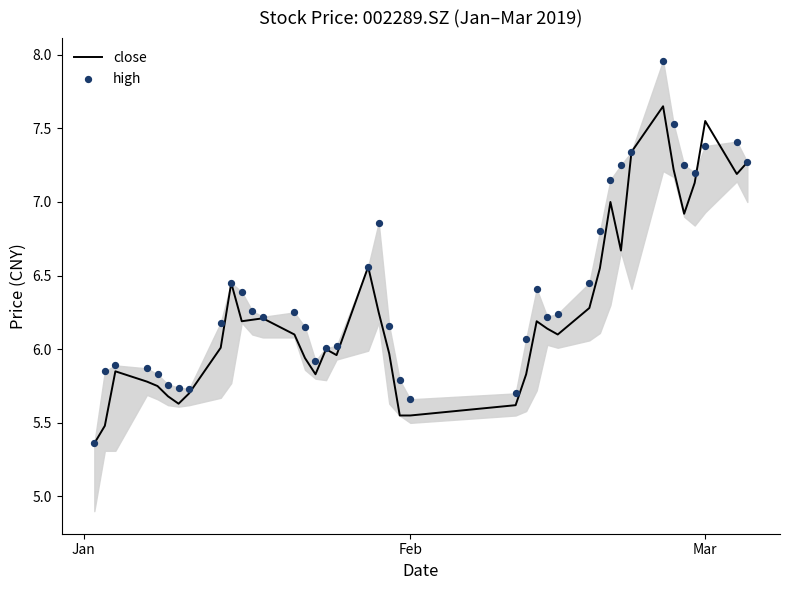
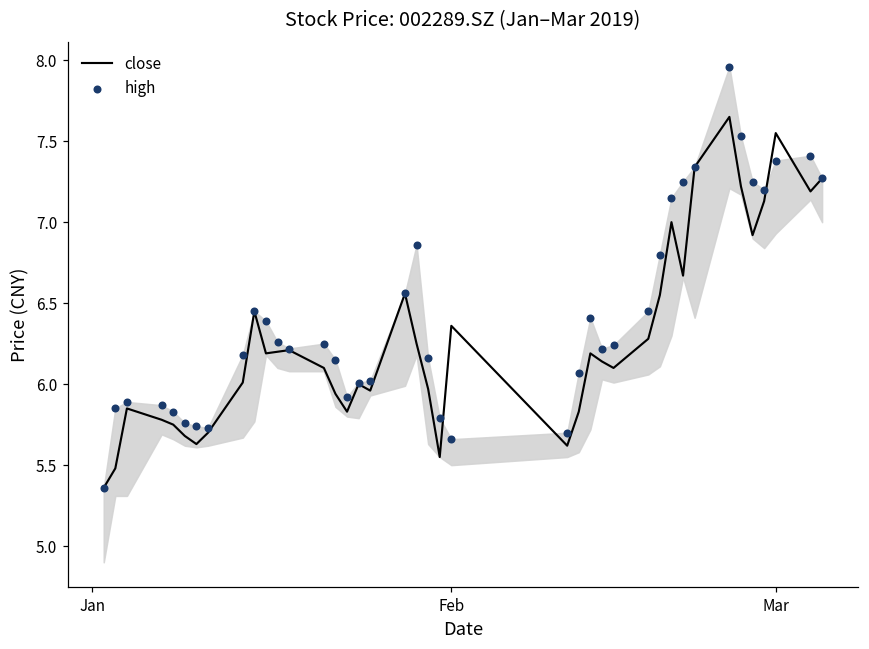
close, Feb: 5.55 -> 6.36
